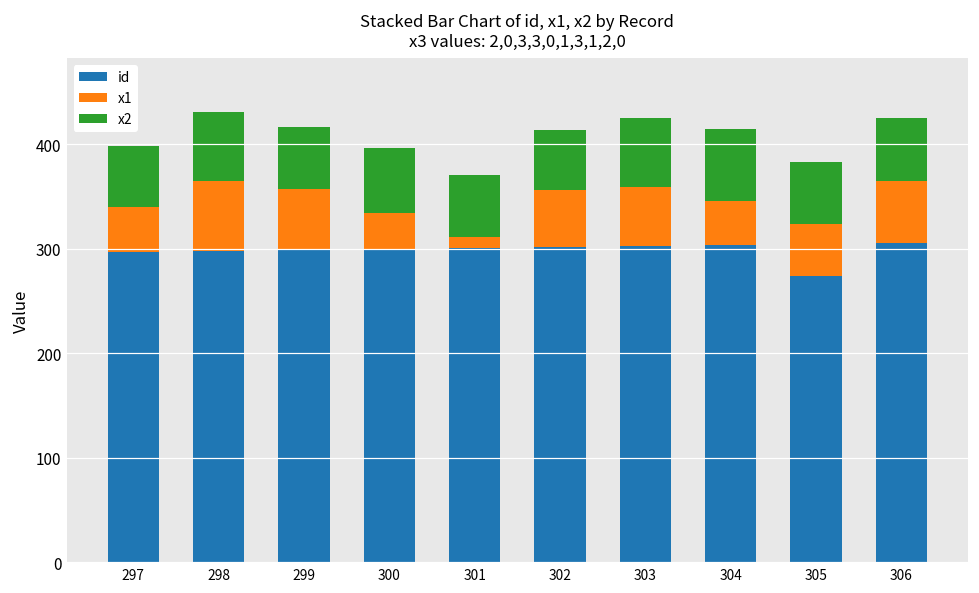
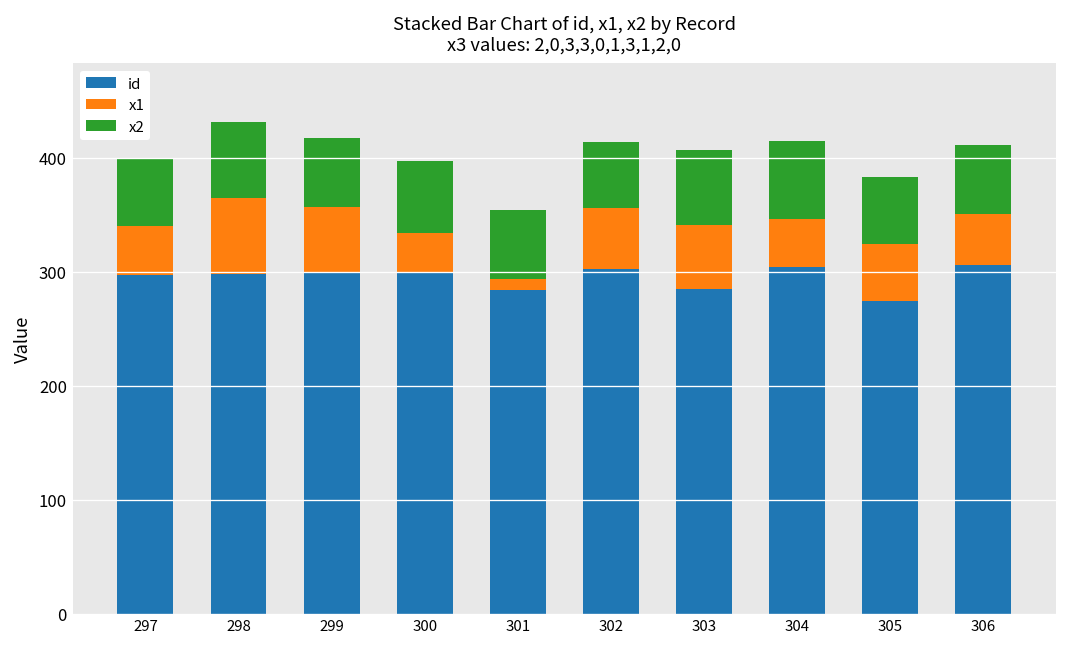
id, 301: 300 -> 280
id, 303: 300 -> 290
x1, 306: 60 -> 50
